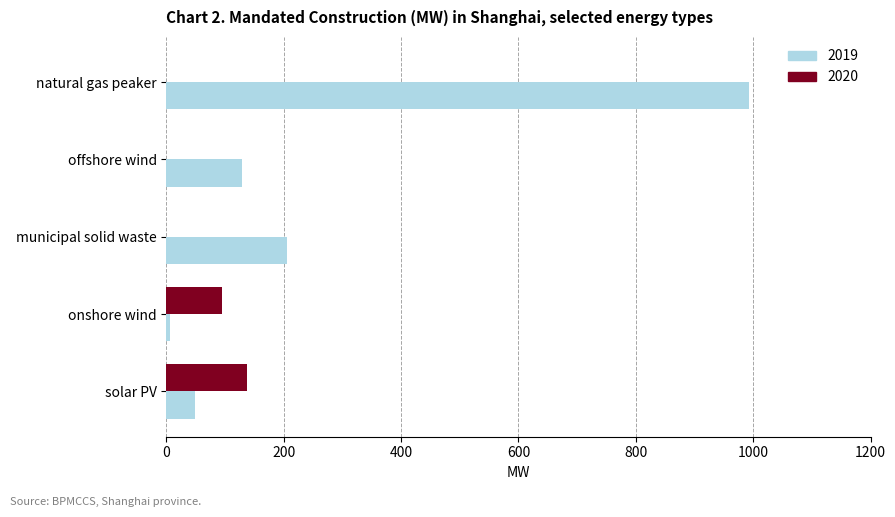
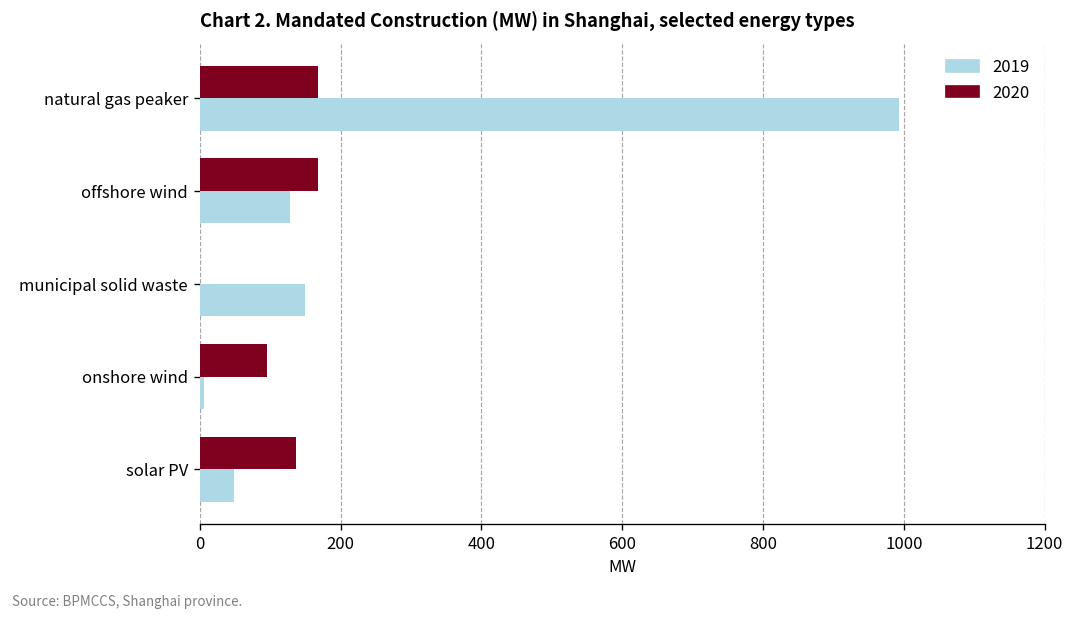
2020, natural gas peaker: 0 -> 170
2020, offshore wind: 0 -> 170
2019, municipal solid waste: 210 -> 150
